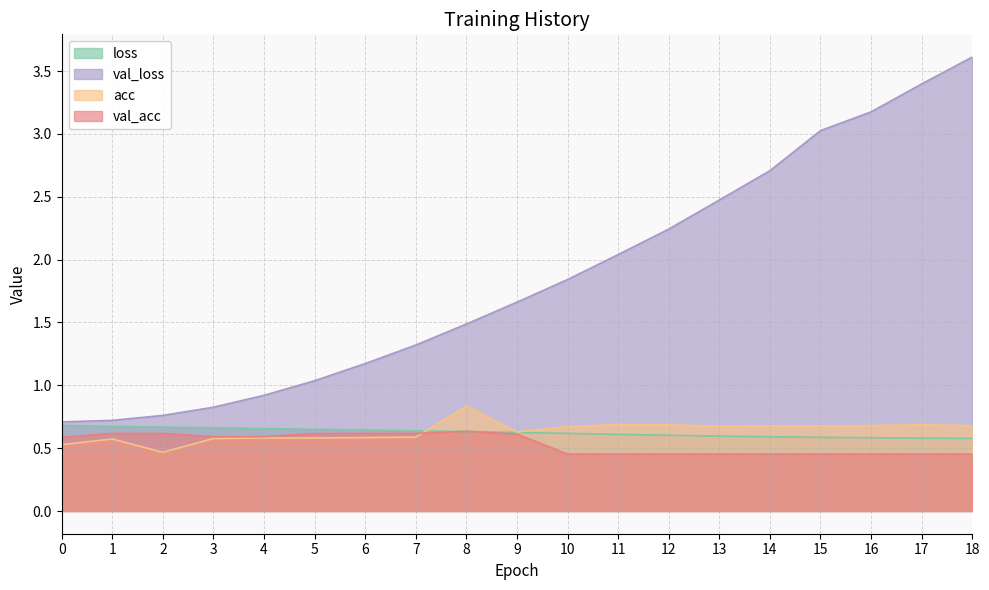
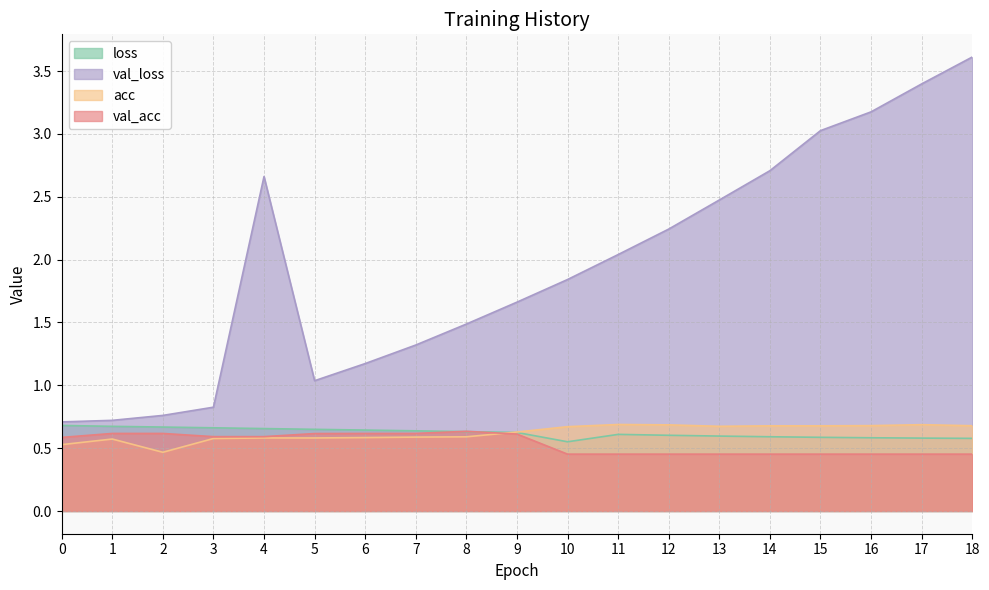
val_loss, 4: 0.92 -> 2.66
acc, 8: 0.84 -> 0.59
loss, 10: 0.62 -> 0.55
